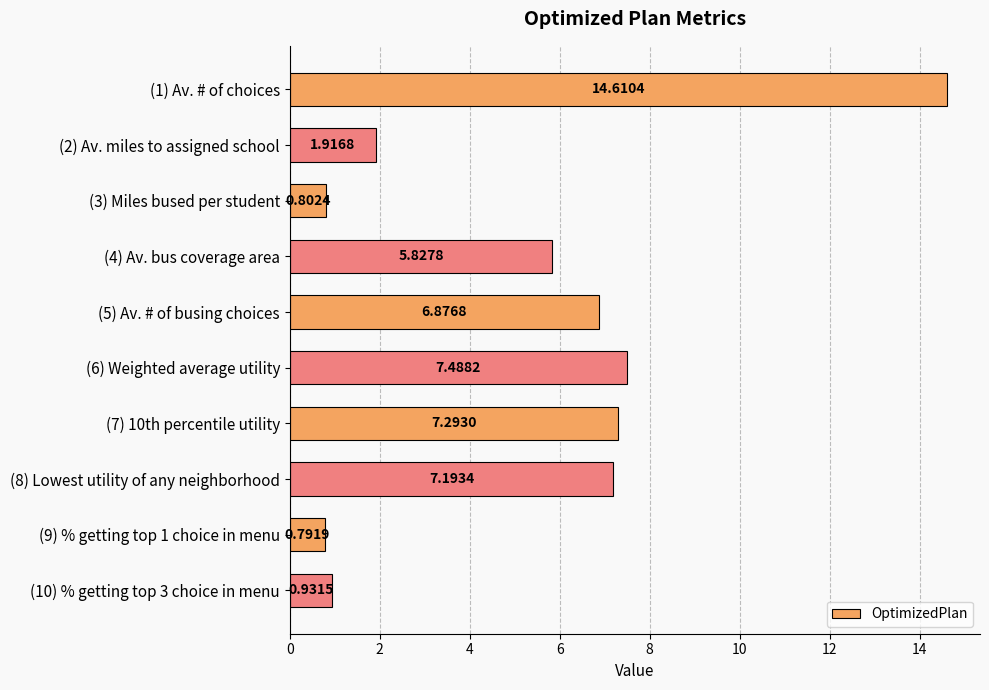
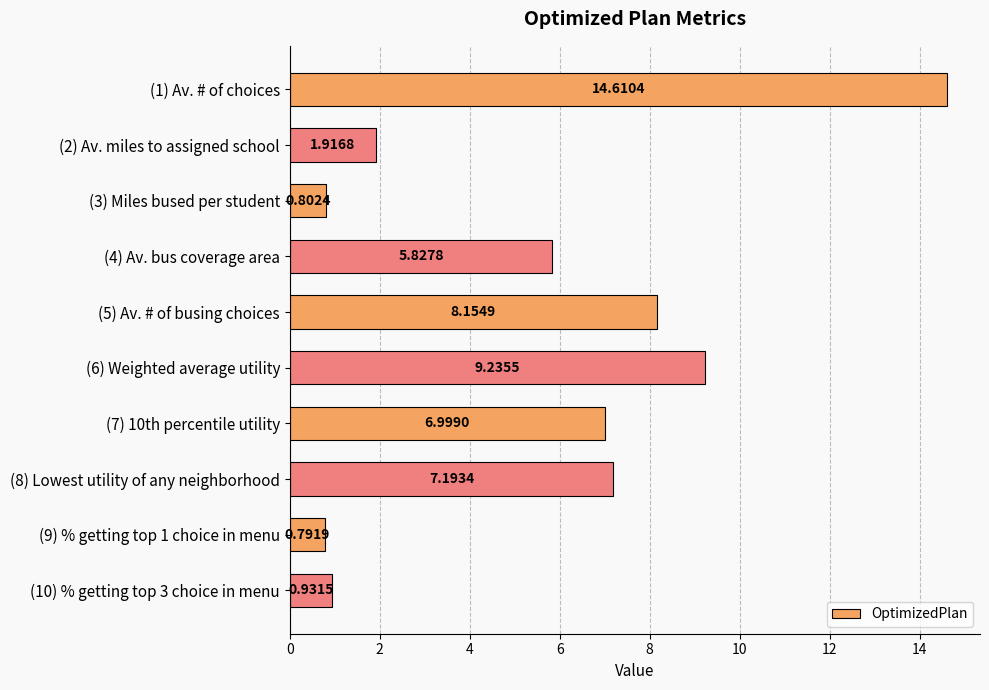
(5) Av. # of busing choices: 6.8768 -> 8.1549
(6) Weighted average utility: 7.4882 -> 9.2355
(7) 10th percentile utility: 7.2930 -> 6.9990
